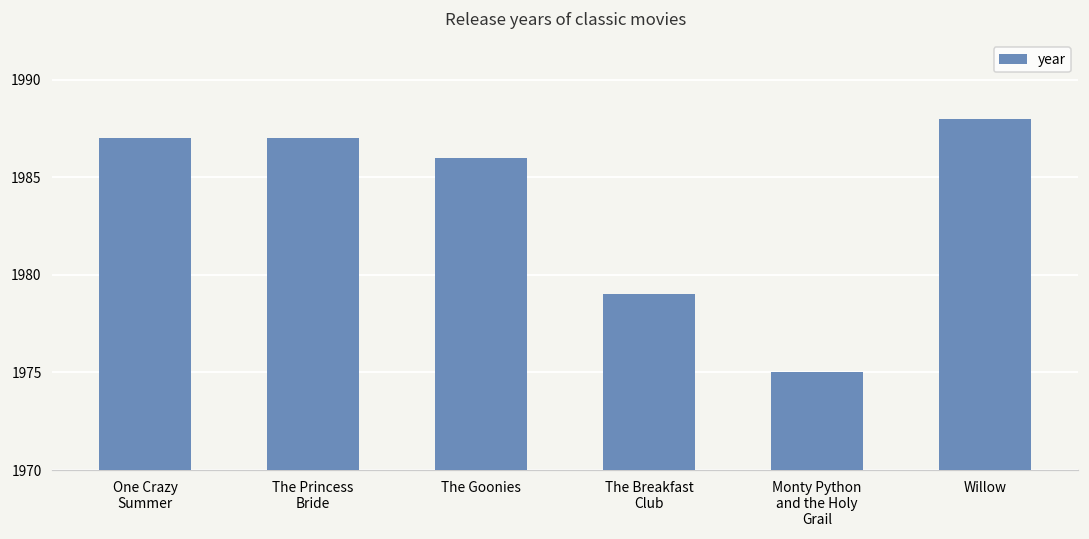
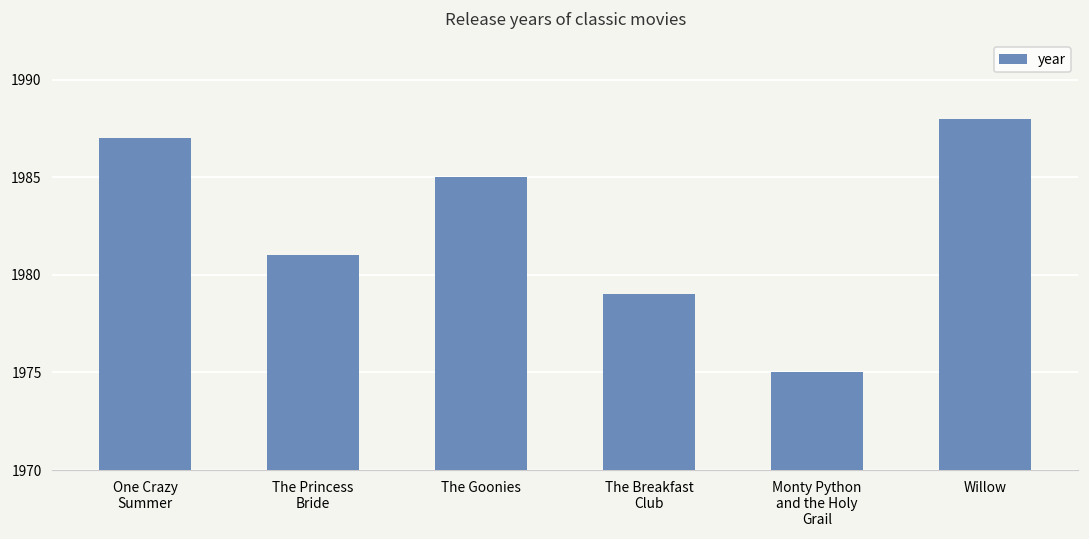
The Princess Bride: 1987 -> 1981
The Goonies: 1986 -> 1985
